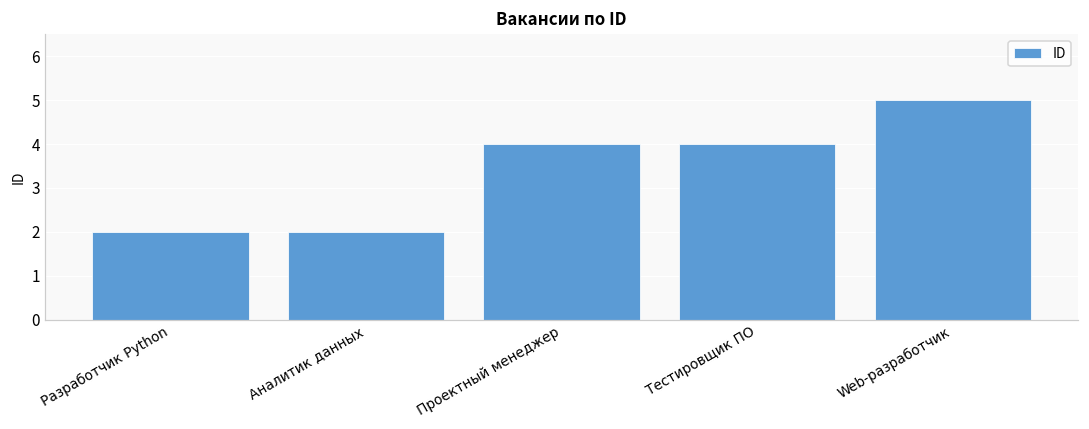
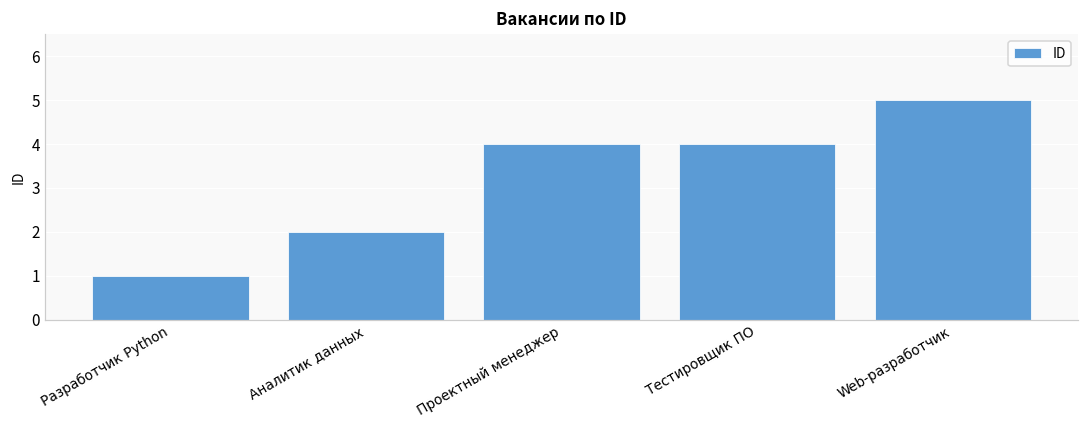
Разработчик Python: 2 -> 1
